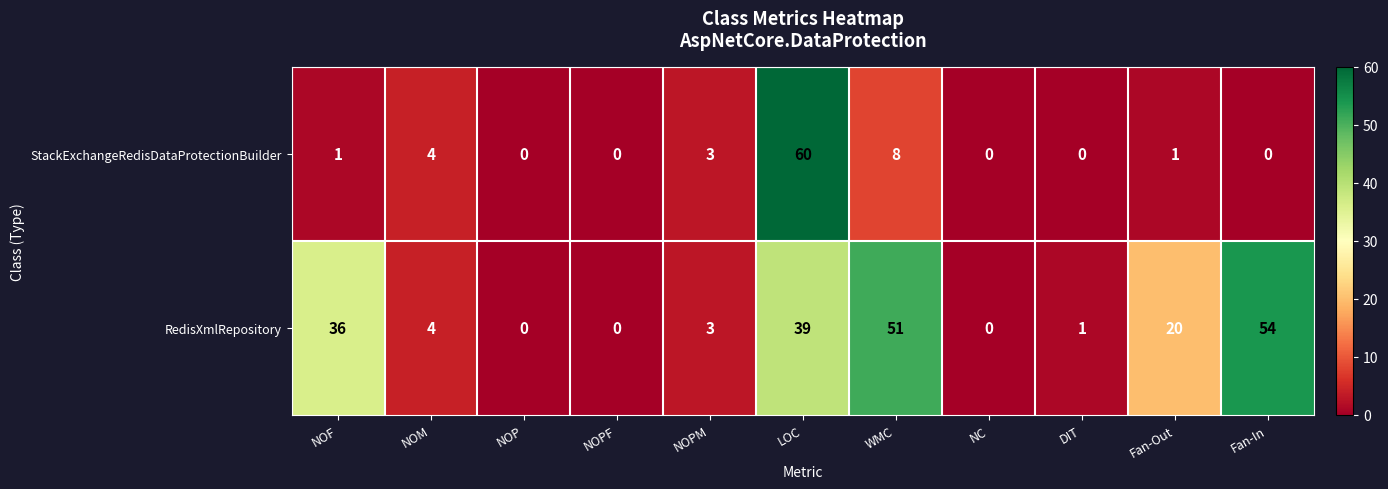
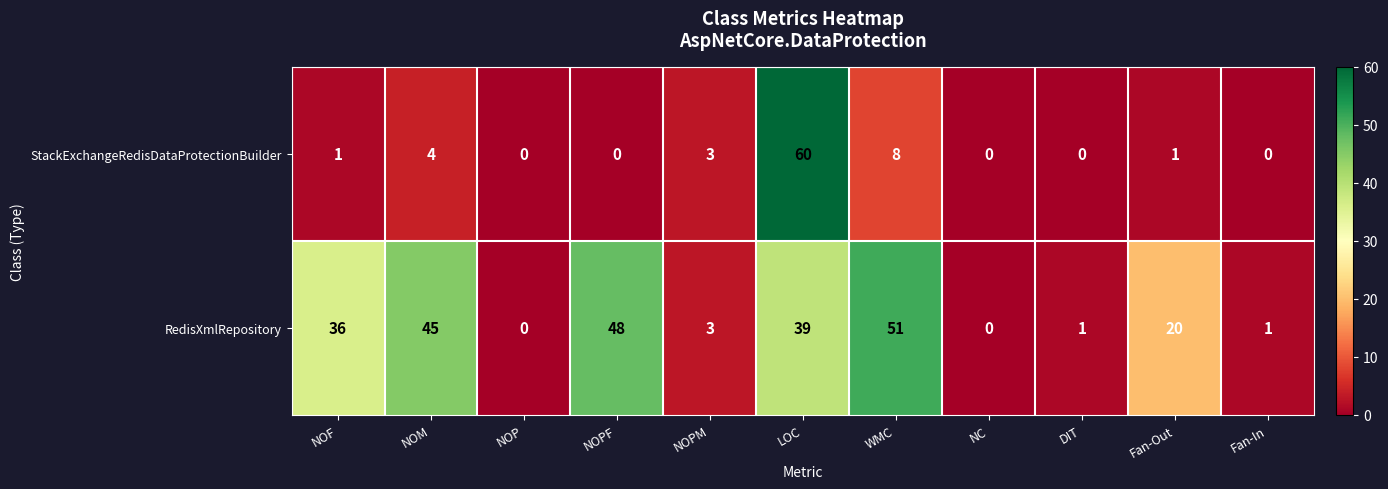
RedisXmlRepository, NOM: 4 -> 45
RedisXmlRepository, NOPF: 0 -> 48
RedisXmlRepository, Fan-In: 54 -> 1
